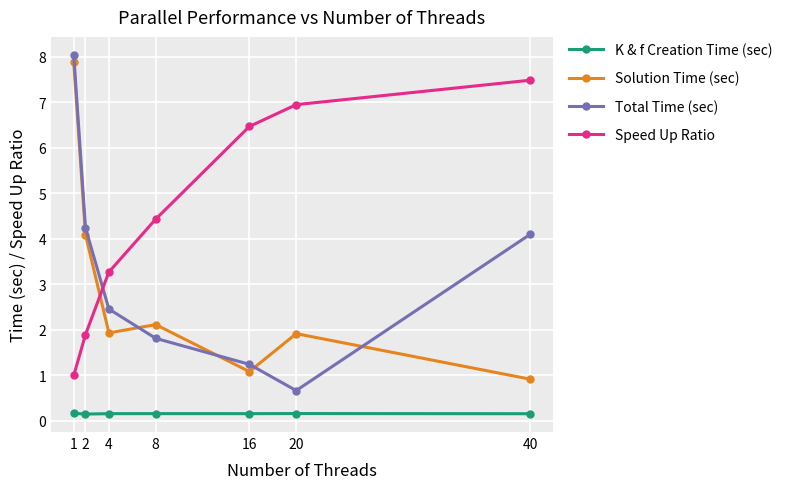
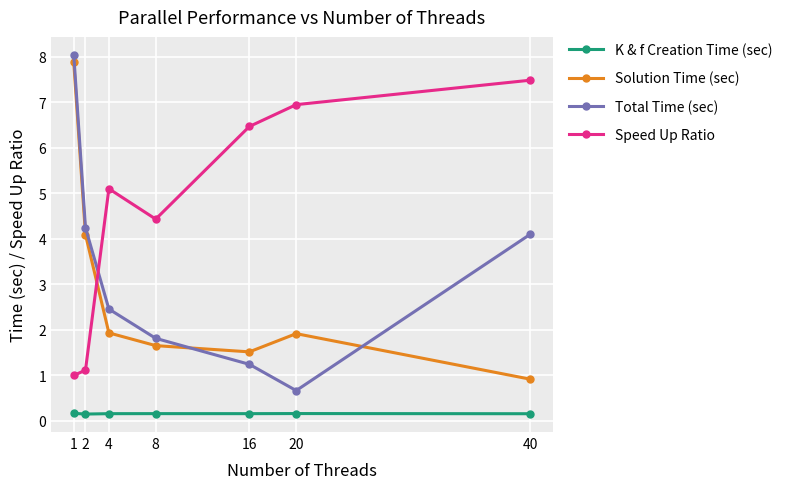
Speed Up Ratio, 2: 1.9 -> 1.1
Speed Up Ratio, 4: 3.3 -> 5.1
Solution Time (sec), 8: 2.1 -> 1.7
Solution Time (sec), 16: 1.1 -> 1.5
